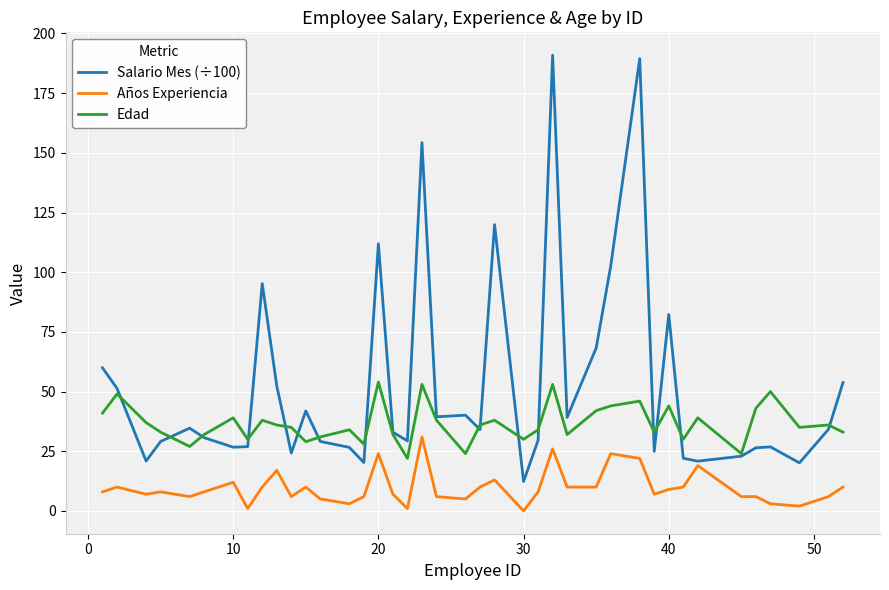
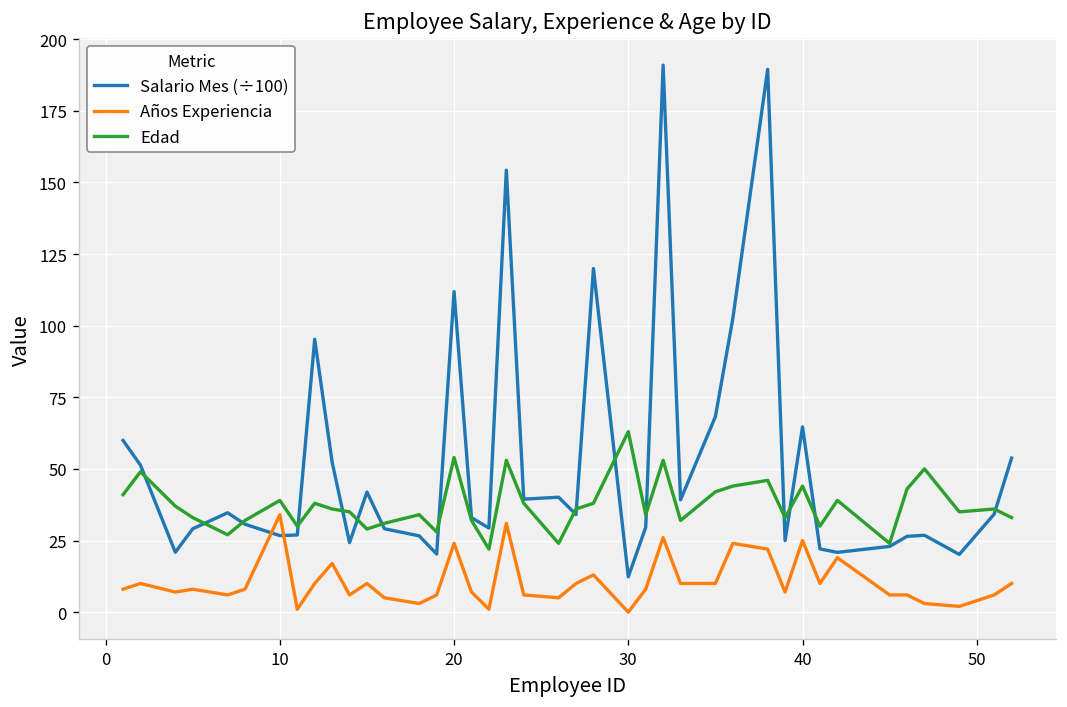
Años Experiencia, 10: 12 -> 34
Edad, 30: 30 -> 63
Salario Mes (÷100), 40: 82 -> 65
Años Experiencia, 40: 9 -> 25
